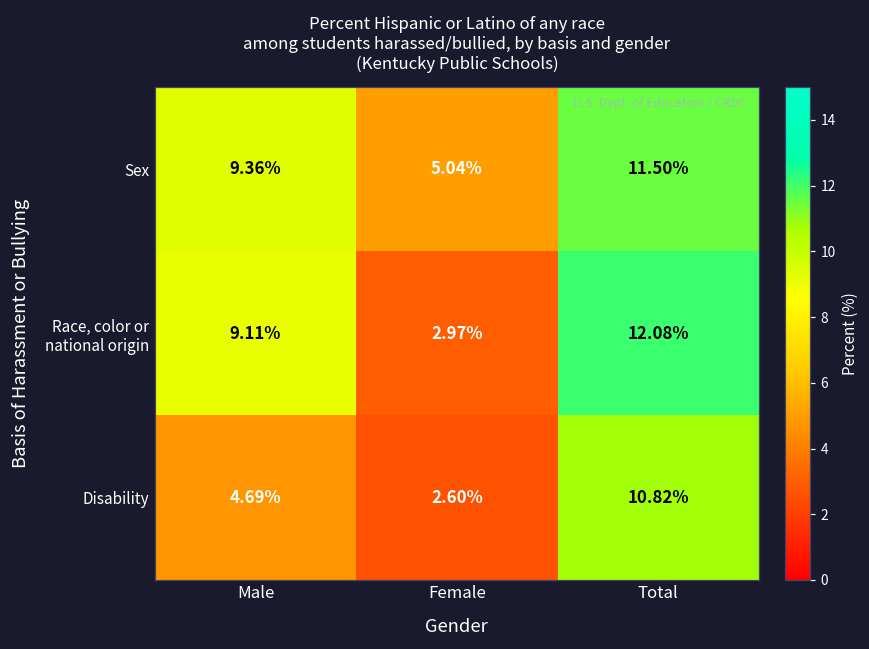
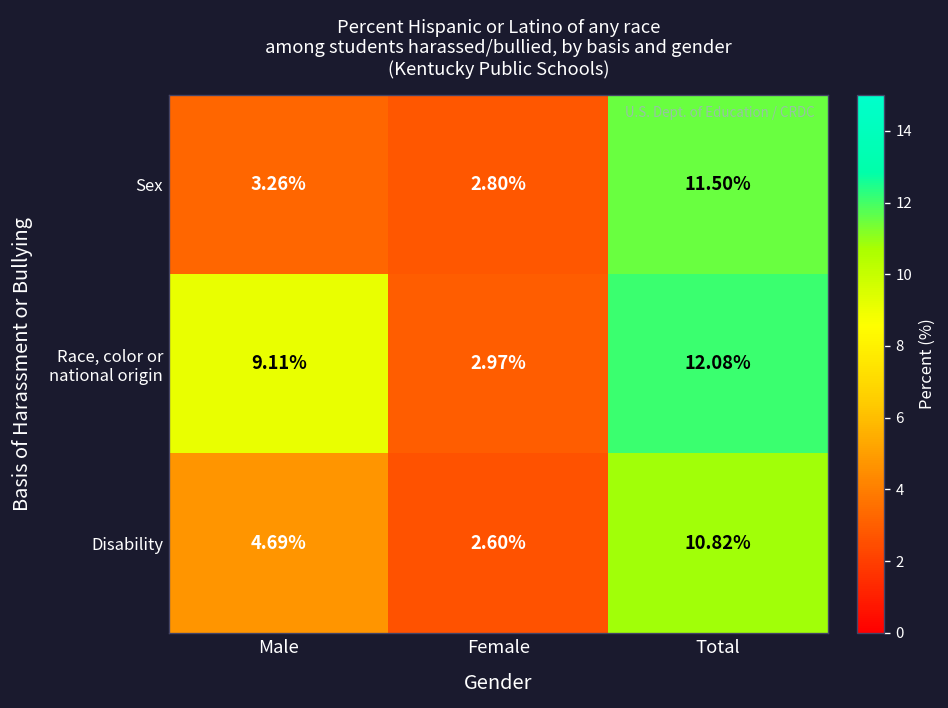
Sex, Male: 9.36% -> 3.26%
Sex, Female: 5.04% -> 2.80%
